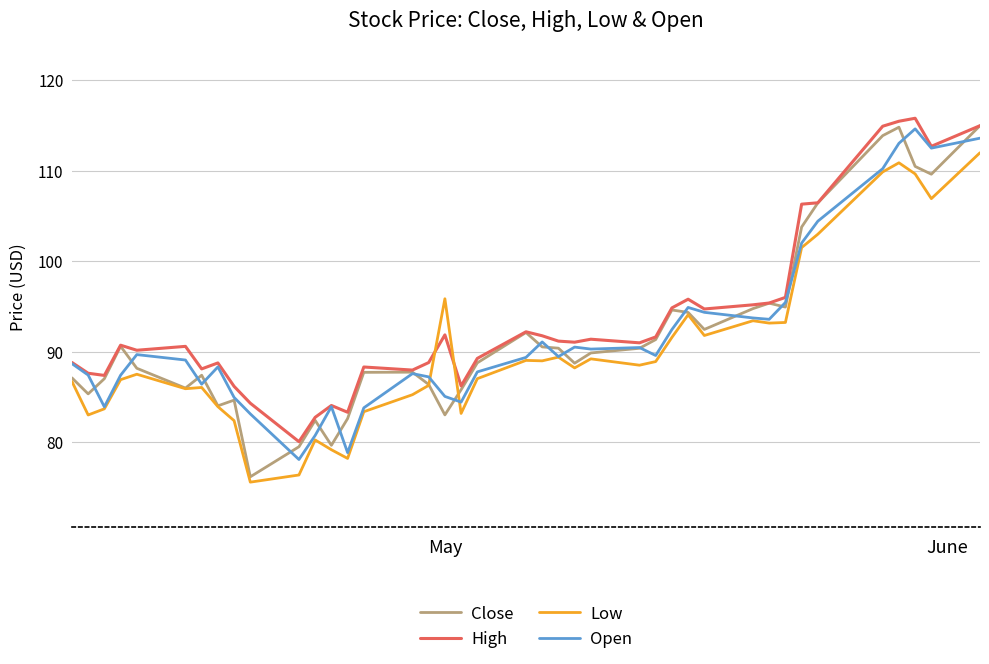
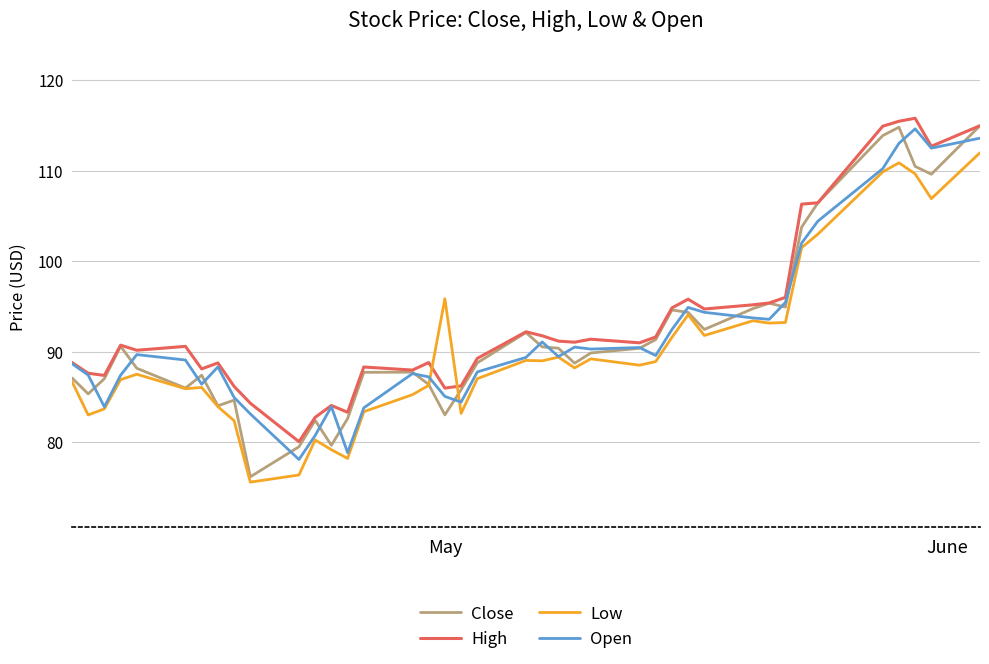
High, May: 92 -> 86
